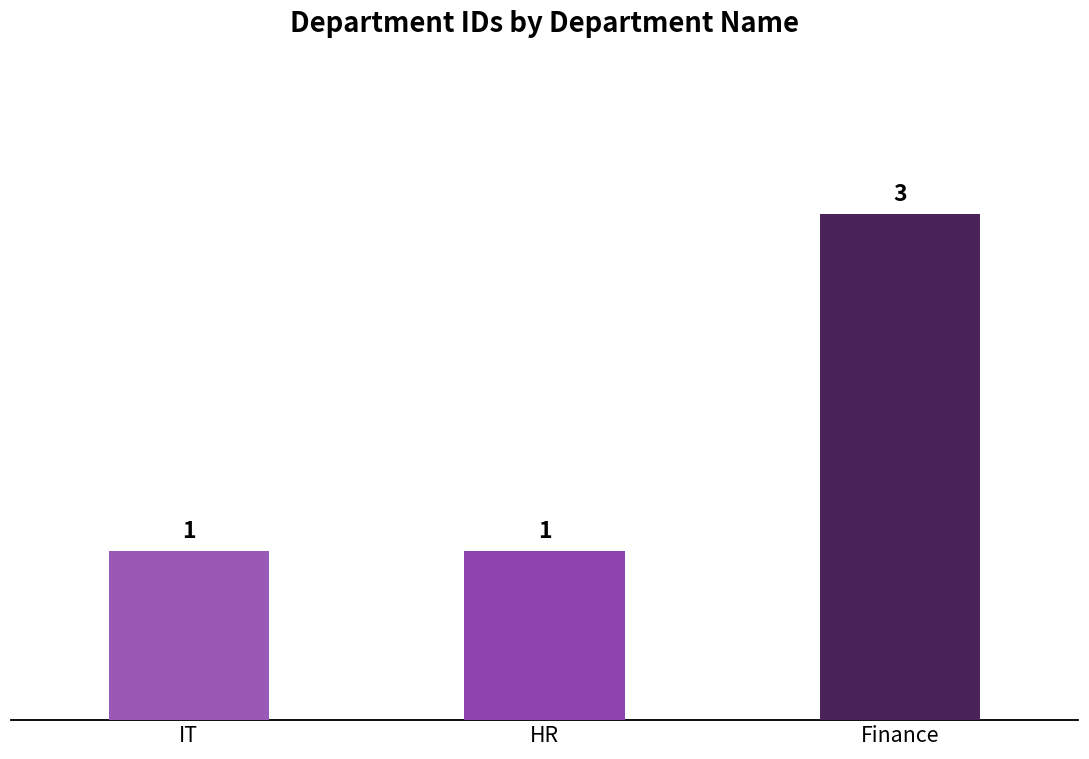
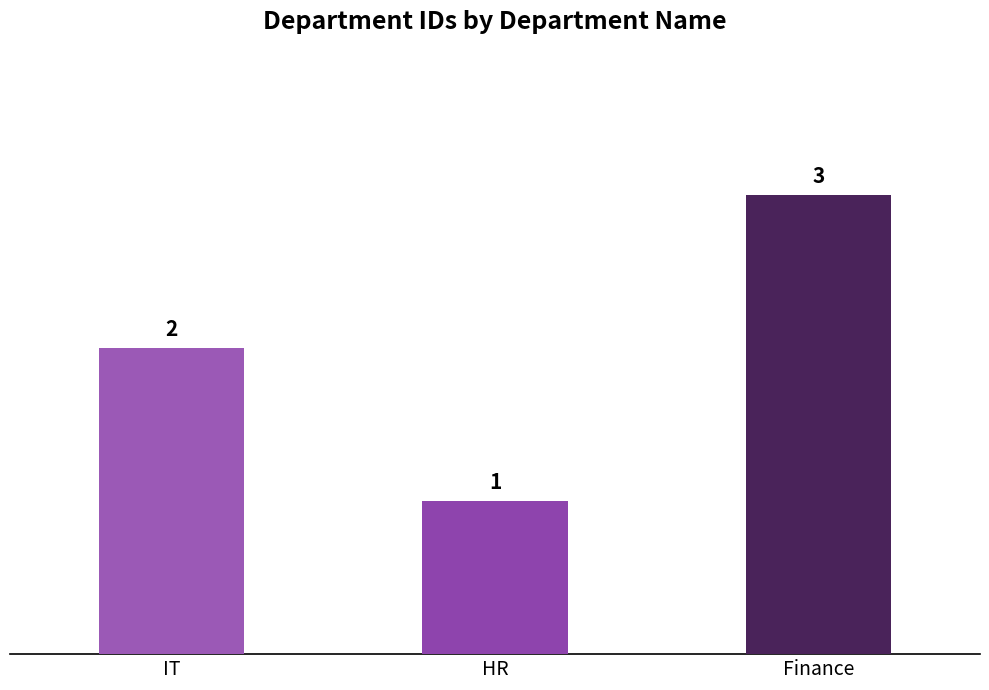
IT: 1 -> 2
